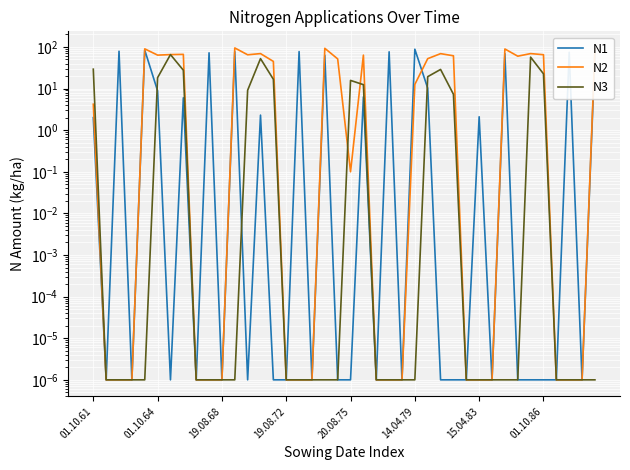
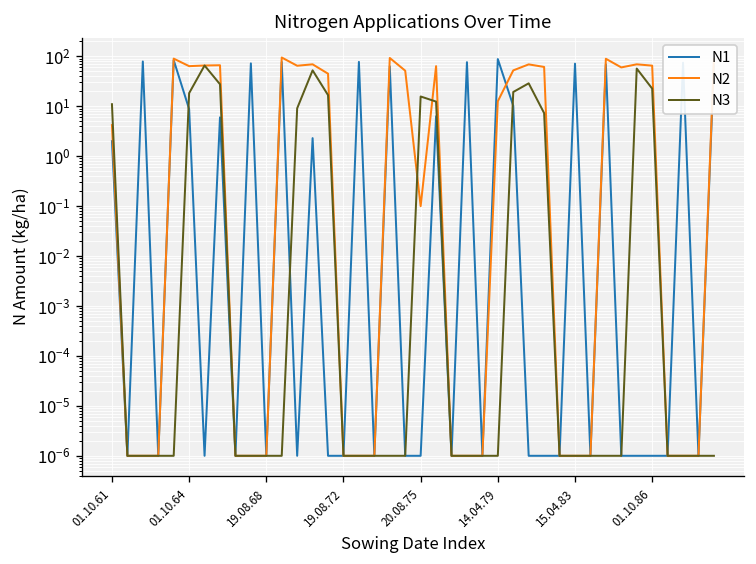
N3, 01.10.61: 30 -> 11
N1, 15.04.83: 2 -> 70
